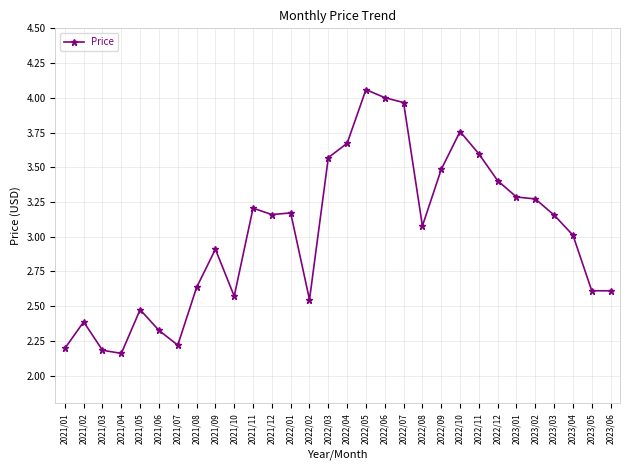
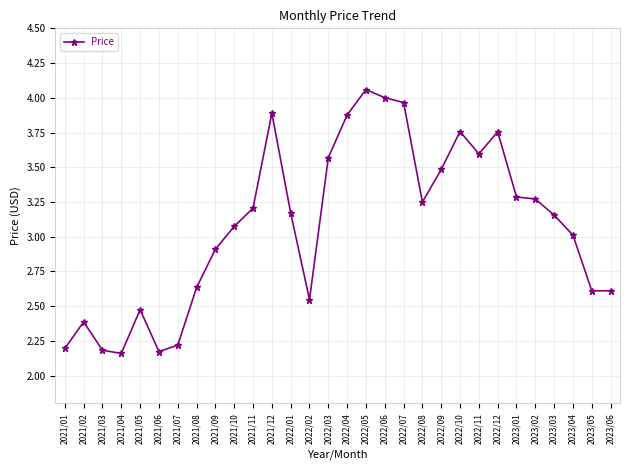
2021/06: 2.33 -> 2.17
2021/10: 2.57 -> 3.07
2021/12: 3.16 -> 3.89
2022/04: 3.67 -> 3.88
2022/08: 3.08 -> 3.25
2022/12: 3.40 -> 3.75
